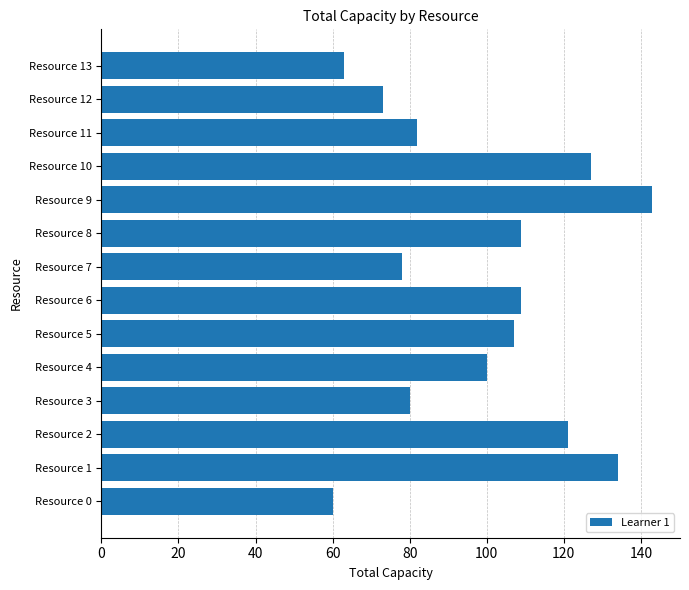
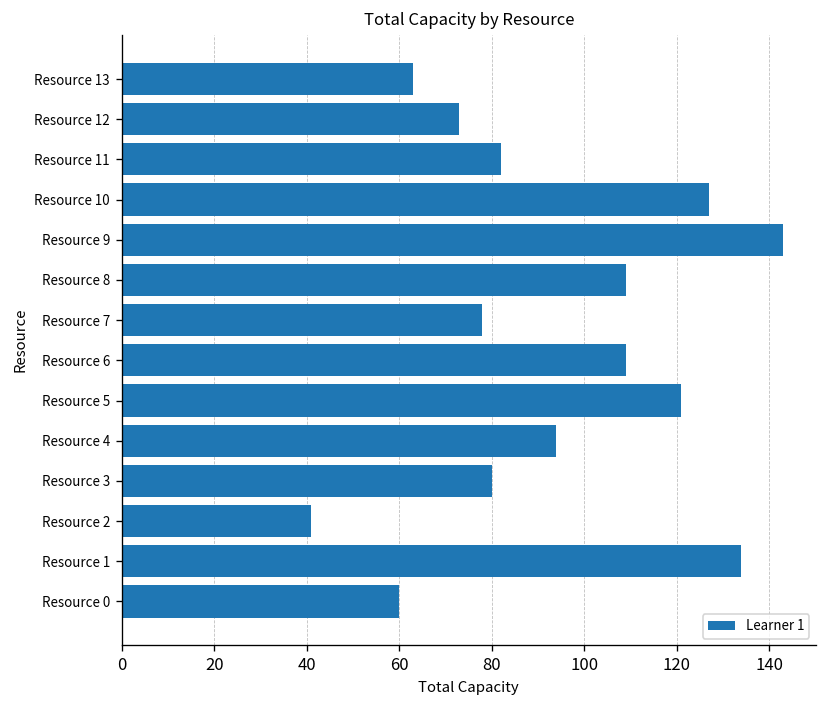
Resource 5: 107 -> 121
Resource 4: 100 -> 94
Resource 2: 121 -> 41
